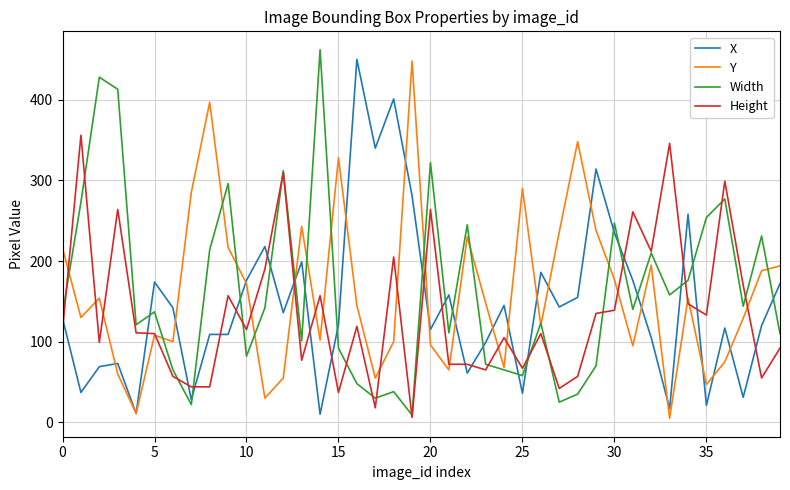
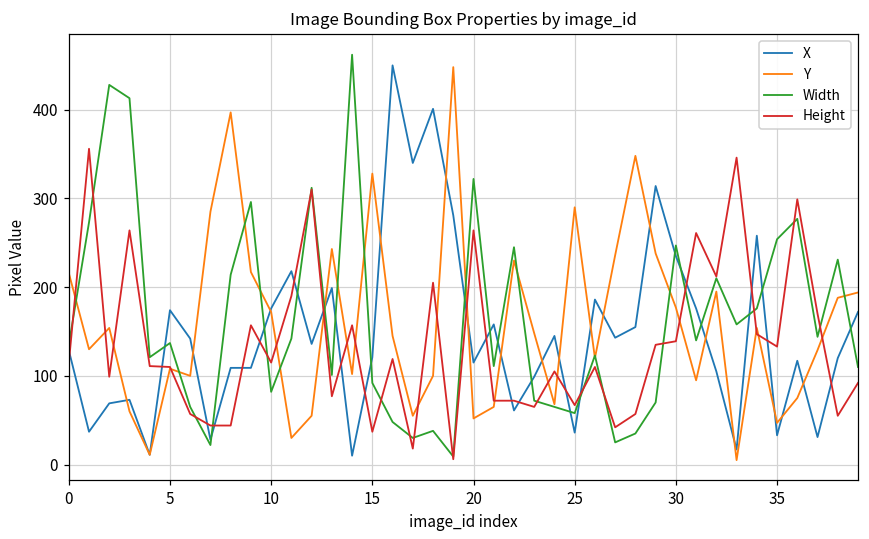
Y, 20: 100 -> 50
X, 35: 20 -> 30
